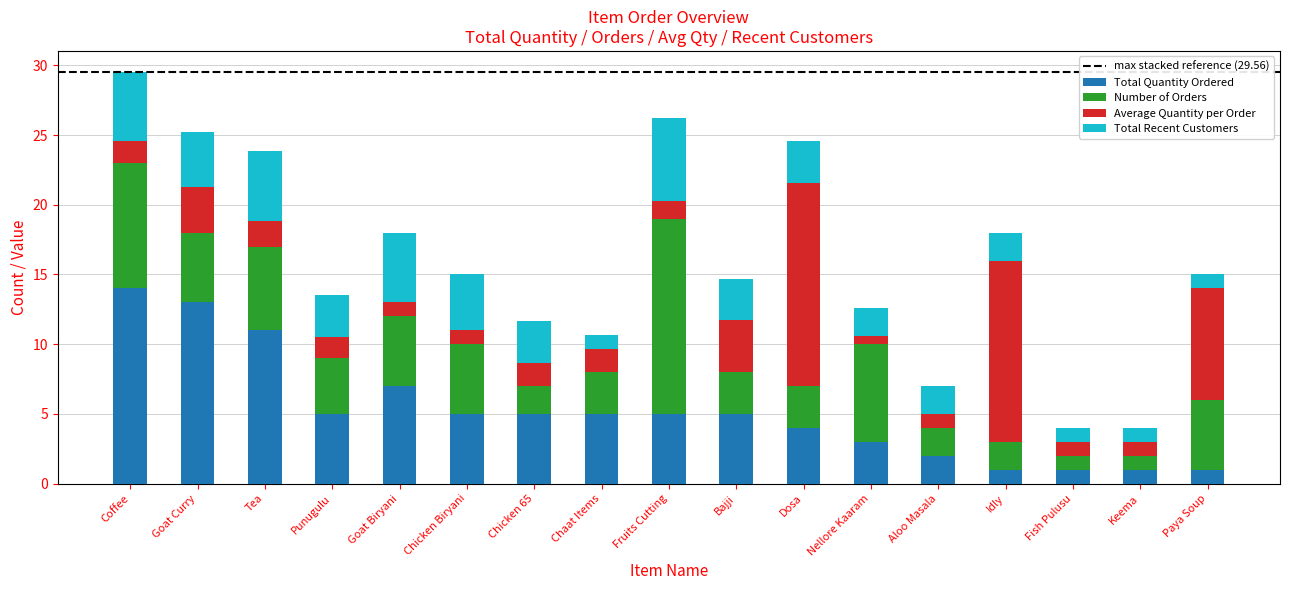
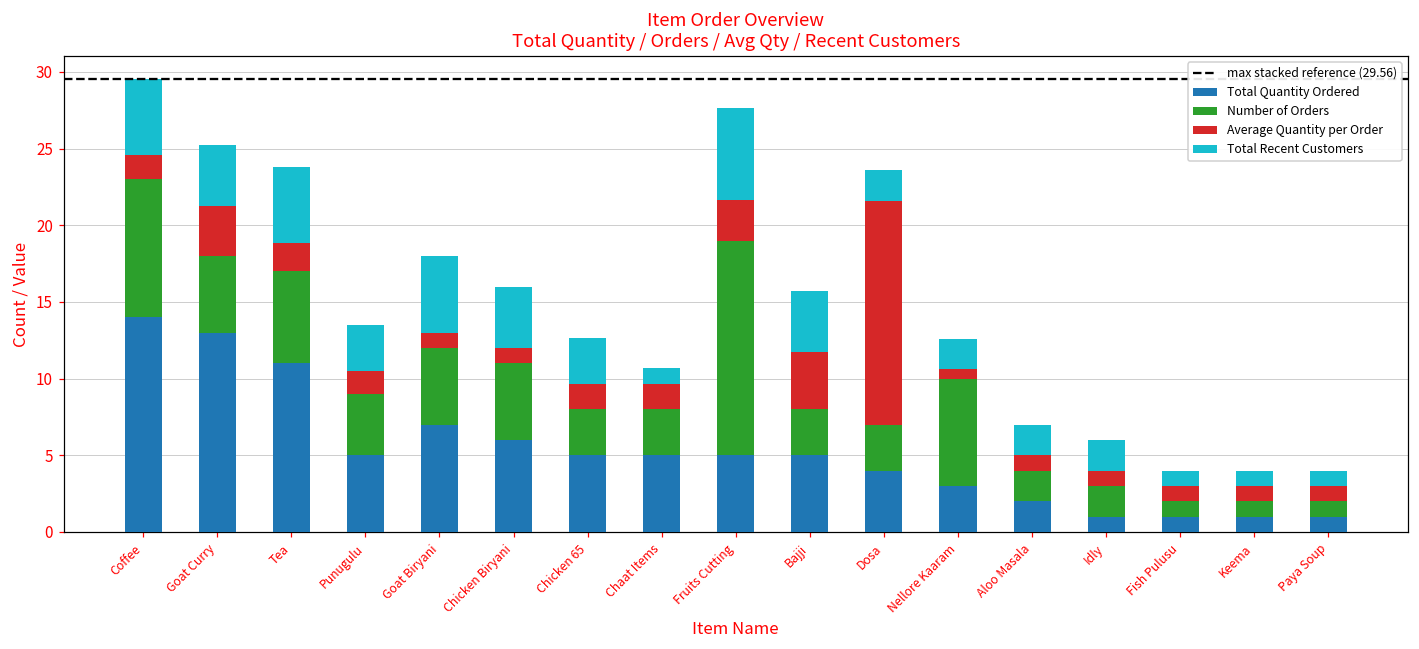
Total Quantity Ordered, Chicken Biryani: 5 -> 6
Number of Orders, Chicken 65: 2 -> 3
Average Quantity per Order, Fruits Cutting: 1.3 -> 2.7
Total Recent Customers, Bajji: 3 -> 4
Total Recent Customers, Dosa: 3 -> 2
Average Quantity per Order, Idly: 13 -> 1
Number of Orders, Paya Soup: 5 -> 1
Average Quantity per Order, Paya Soup: 8 -> 1
